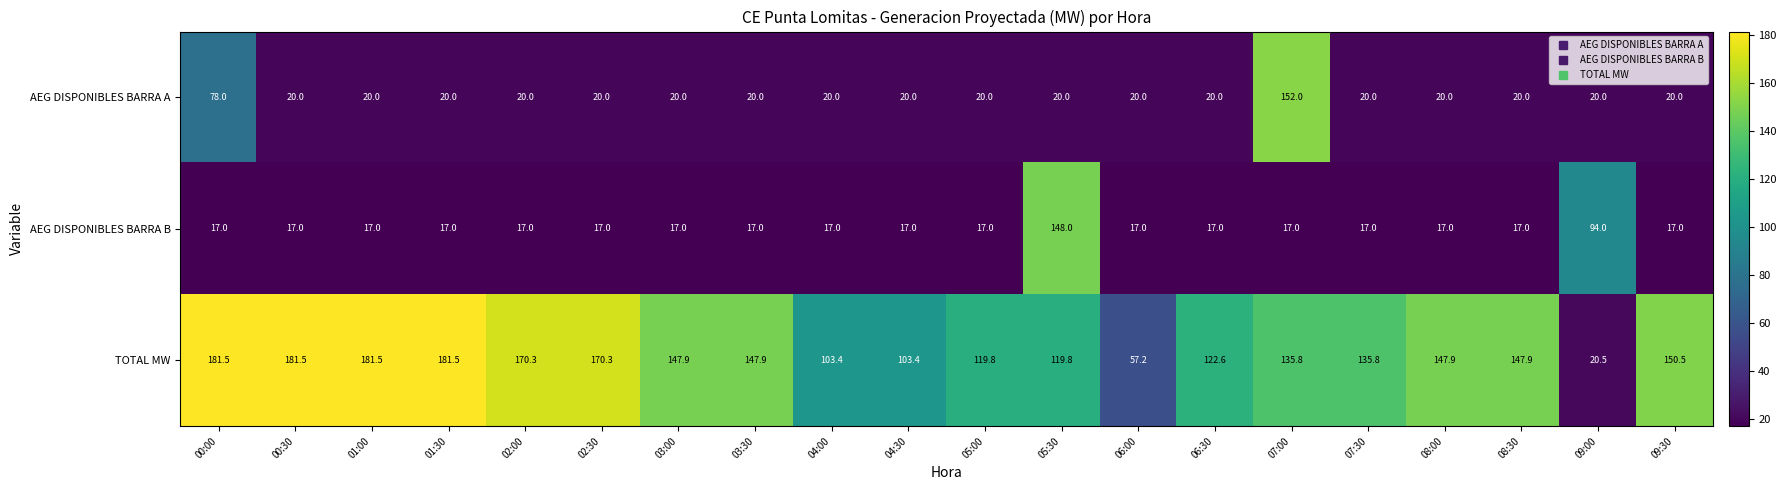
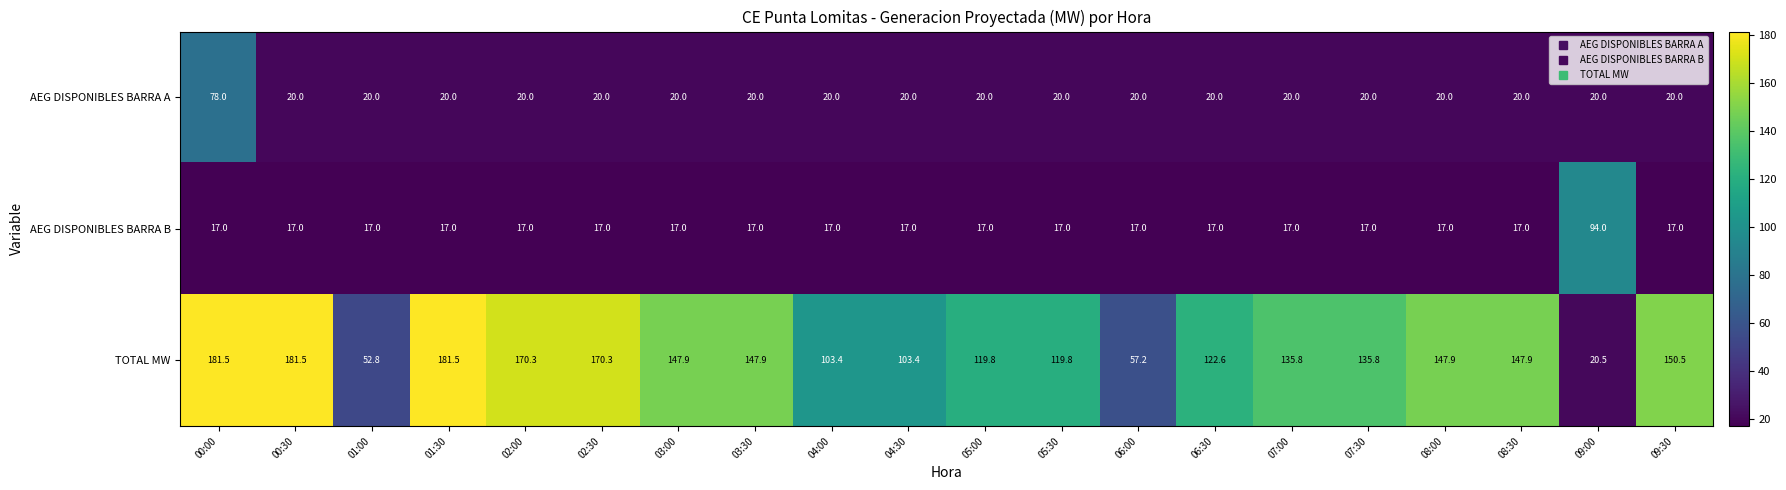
AEG DISPONIBLES BARRA A, 07:00: 152.0 -> 20.0
AEG DISPONIBLES BARRA B, 05:30: 148.0 -> 17.0
TOTAL MW, 01:00: 181.5 -> 52.8
